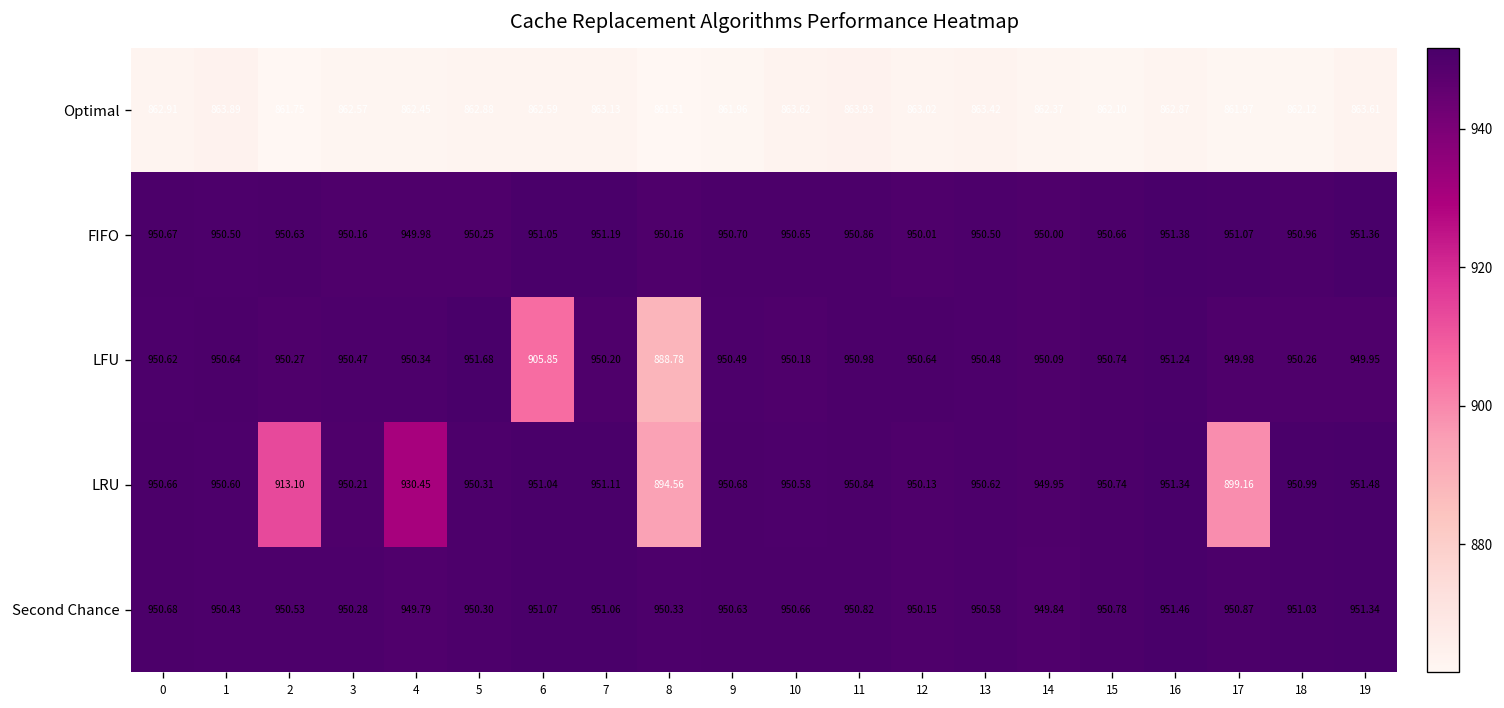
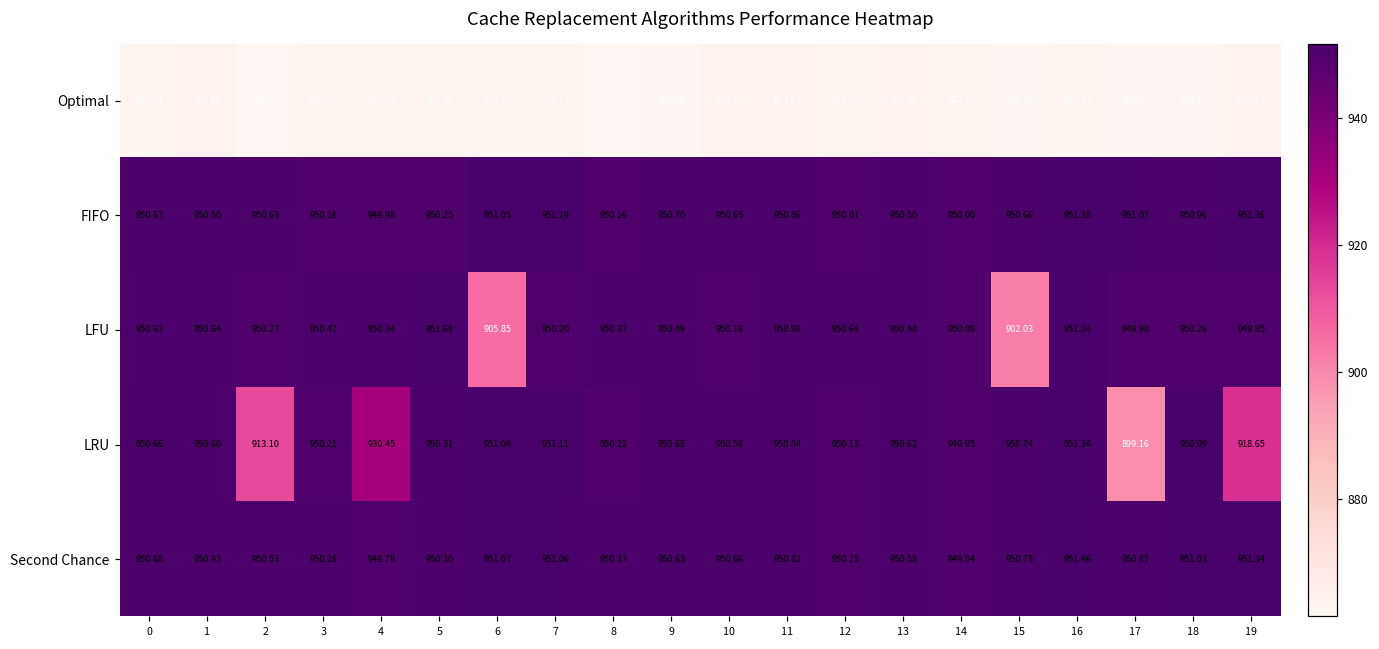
LFU, 8: 888.78 -> 950.37
LFU, 15: 950.74 -> 902.03
LRU, 8: 894.56 -> 950.22
LRU, 19: 951.48 -> 918.65
